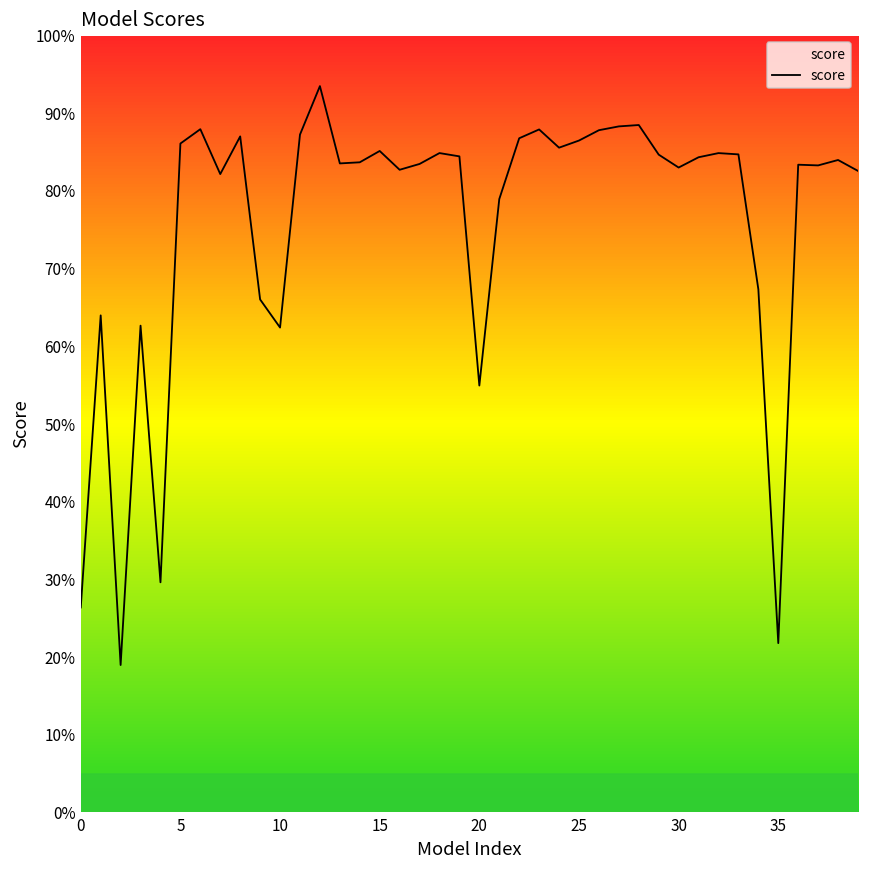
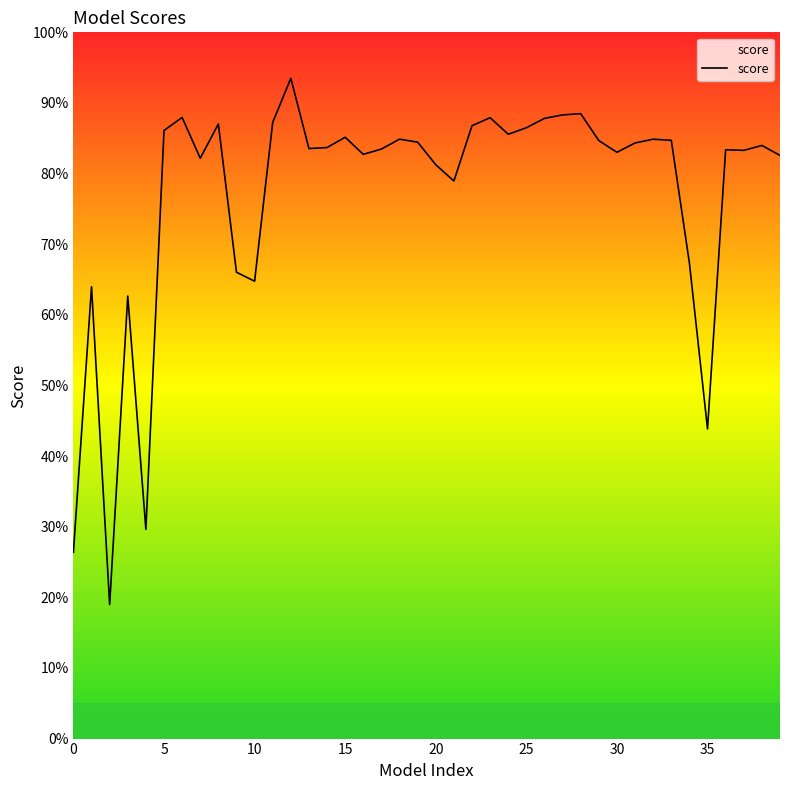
10: 62% -> 65%
20: 55% -> 81%
35: 22% -> 44%
